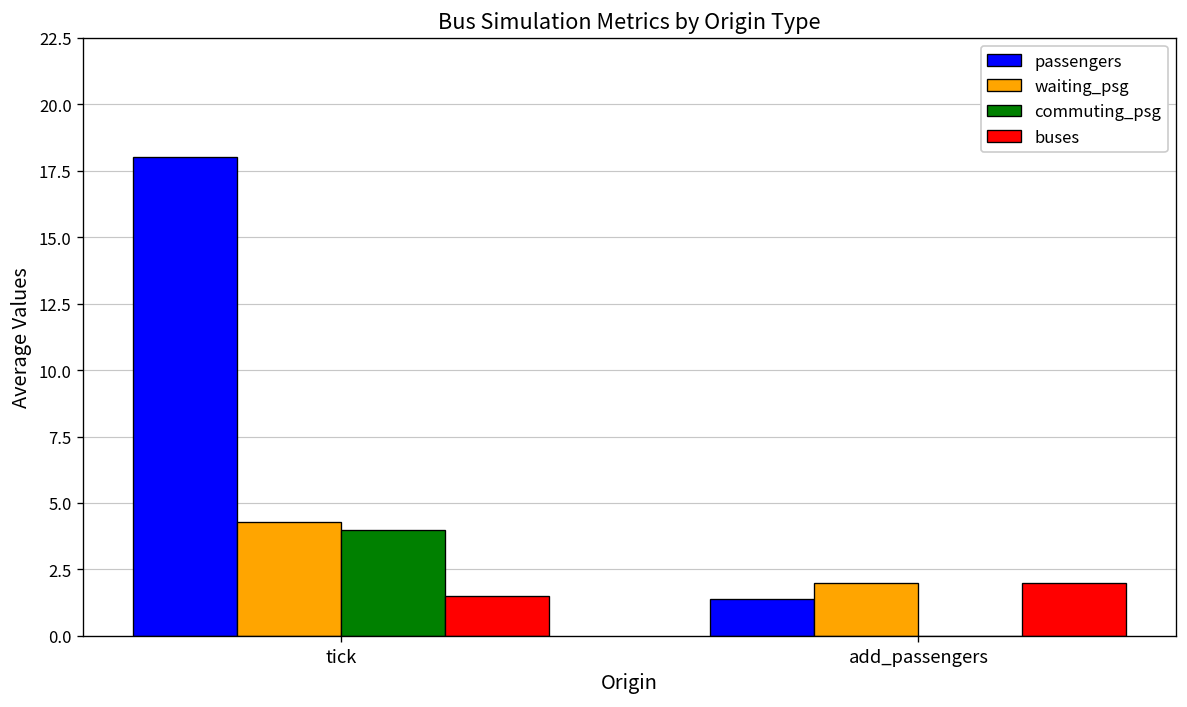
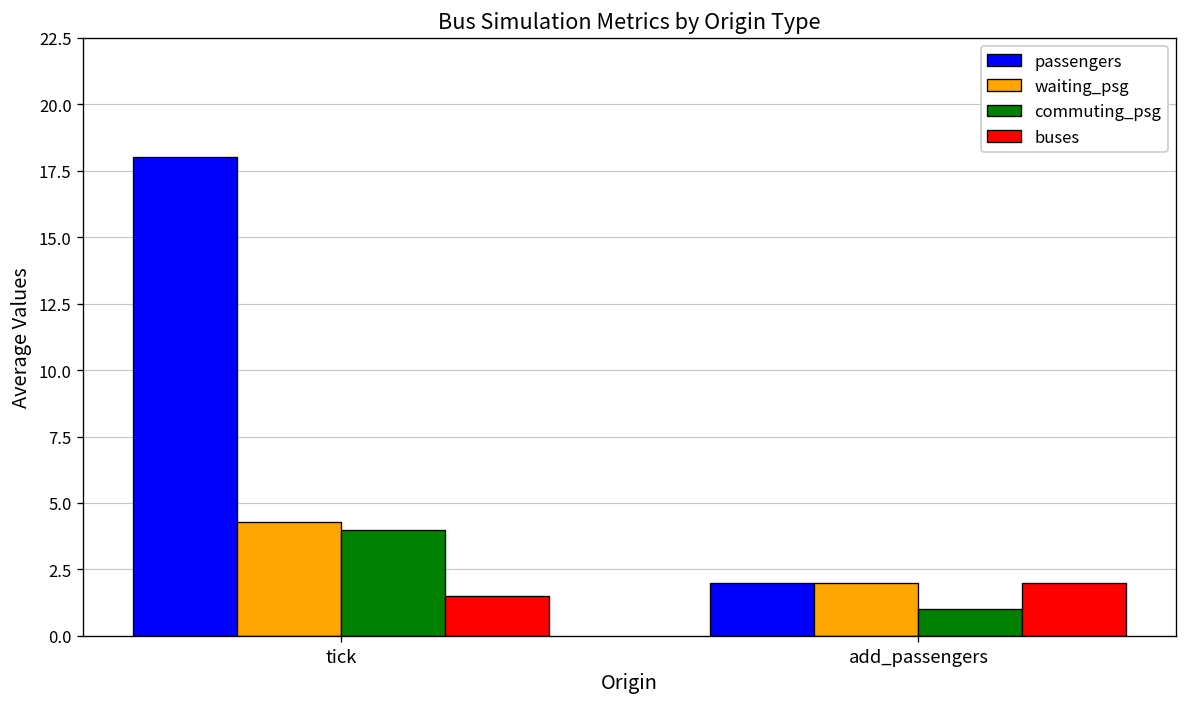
passengers, add_passengers: 1.4 -> 2.0
commuting_psg, add_passengers: 0 -> 1
